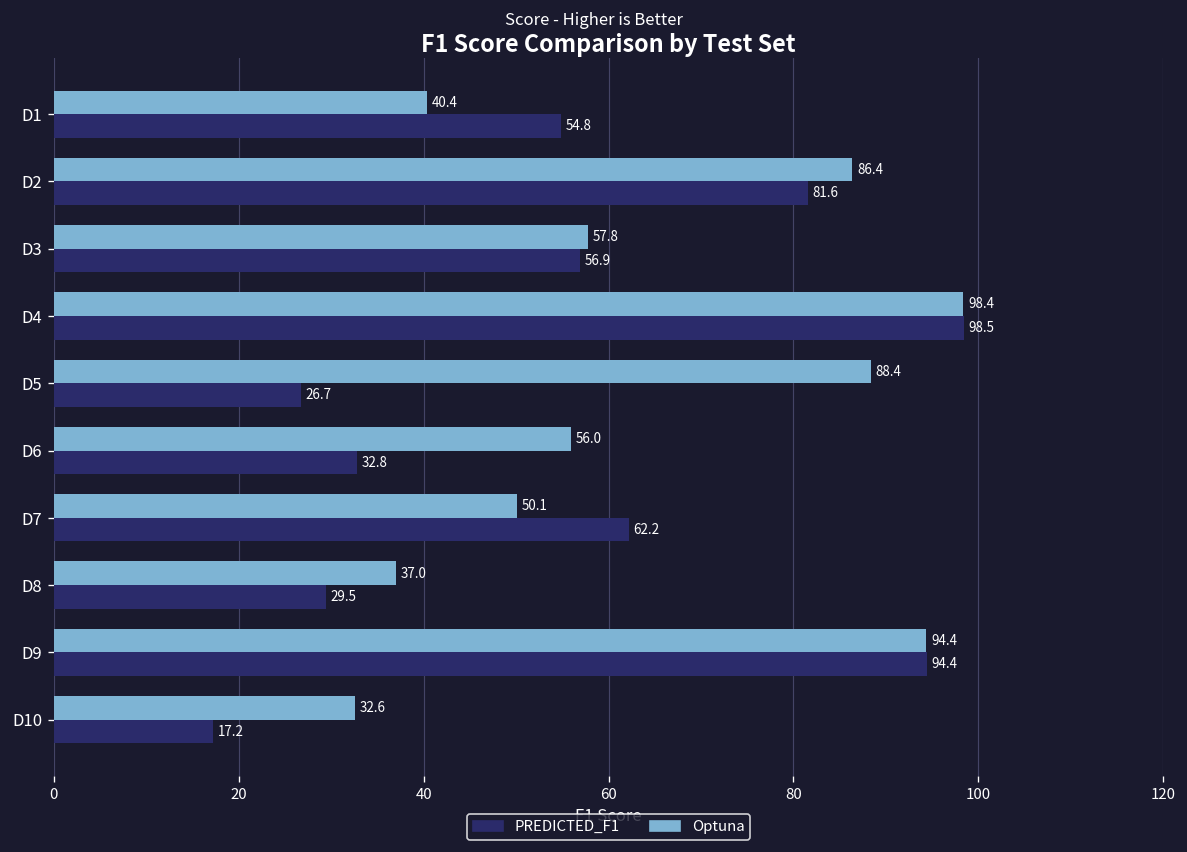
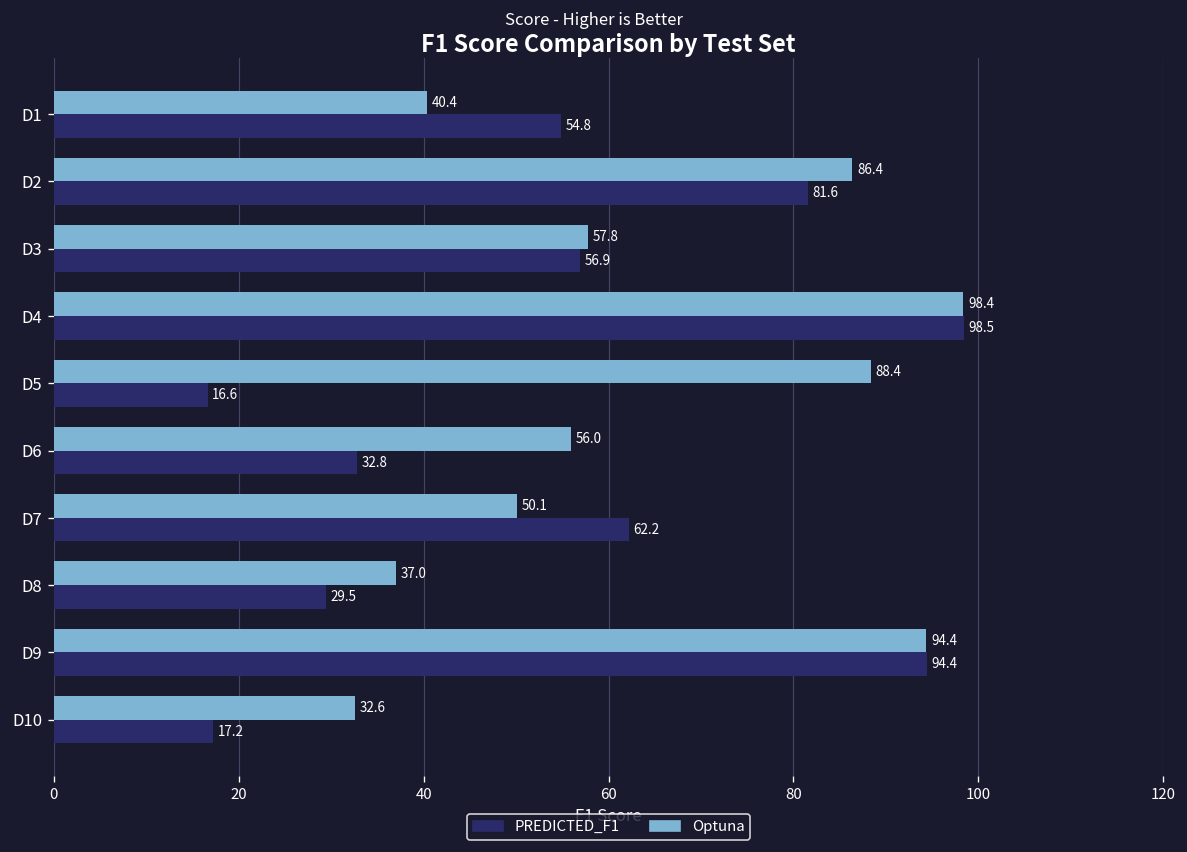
PREDICTED_F1, D5: 26.7 -> 16.6
